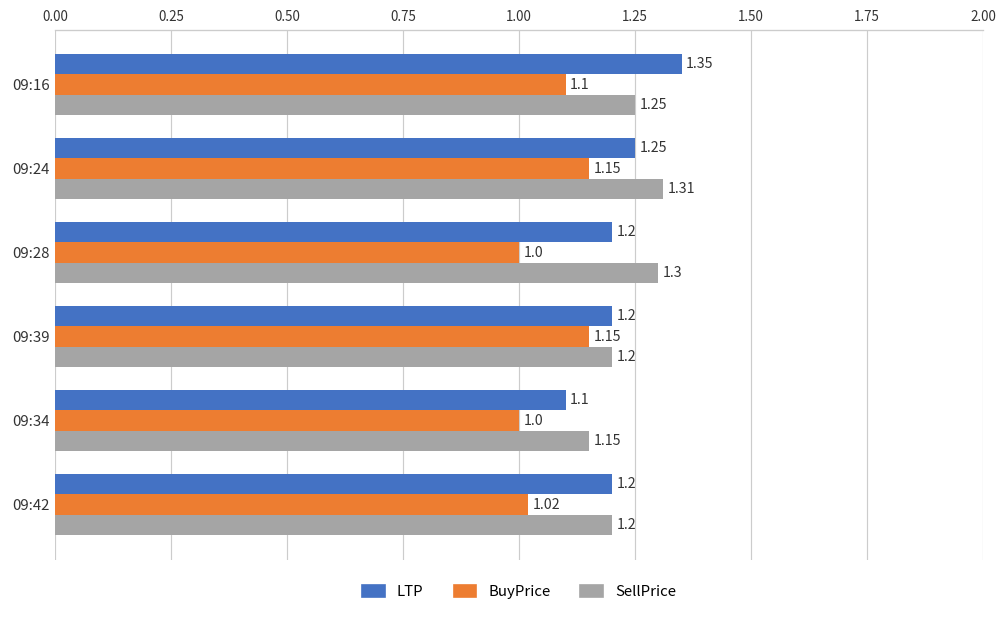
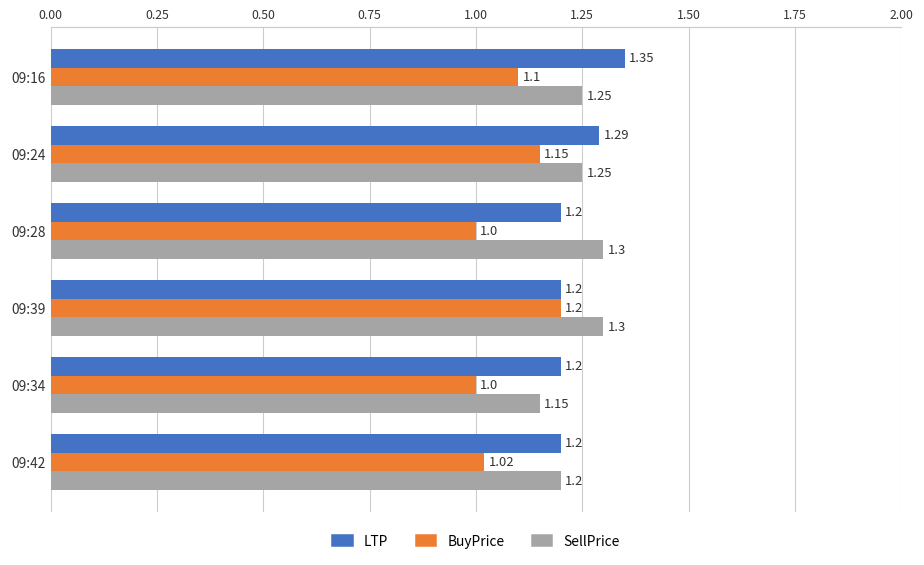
LTP, 09:24: 1.25 -> 1.29
SellPrice, 09:24: 1.31 -> 1.25
BuyPrice, 09:39: 1.15 -> 1.2
SellPrice, 09:39: 1.2 -> 1.3
LTP, 09:34: 1.1 -> 1.2
